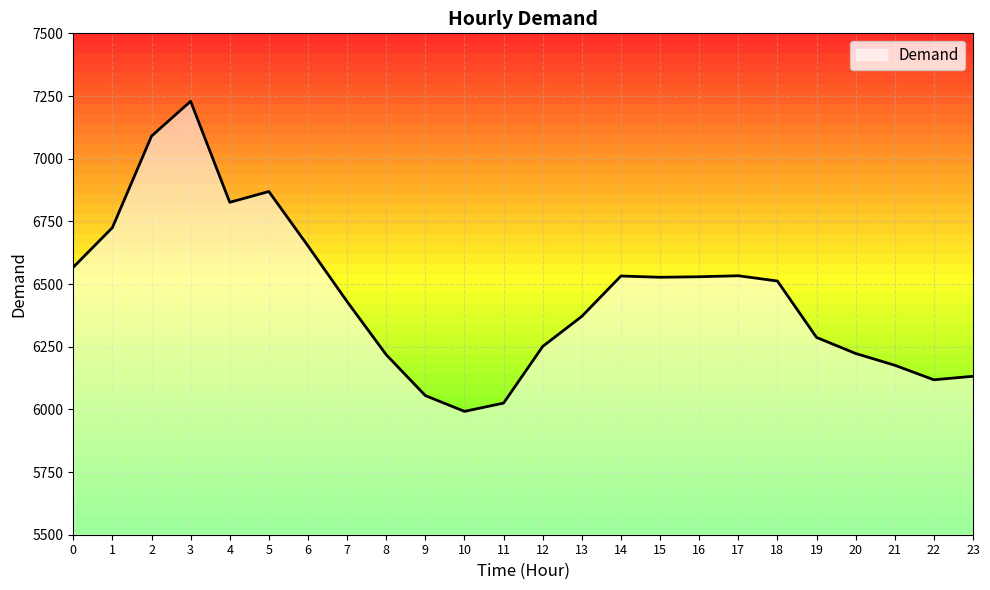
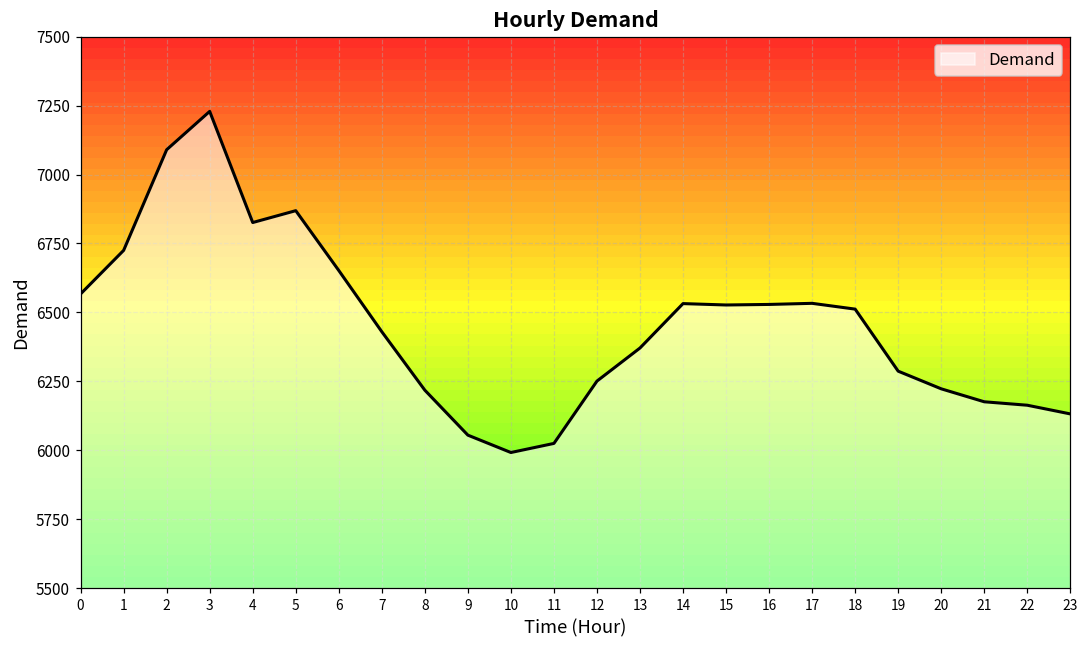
Demand, 22: 6120 -> 6160
